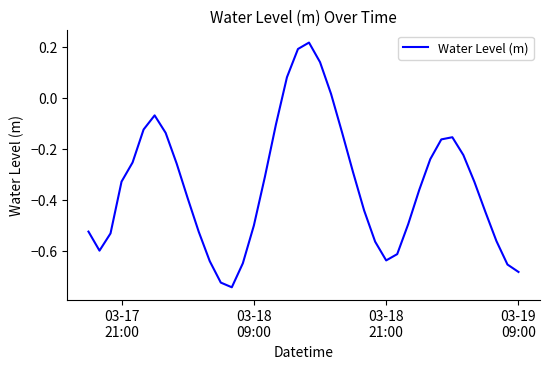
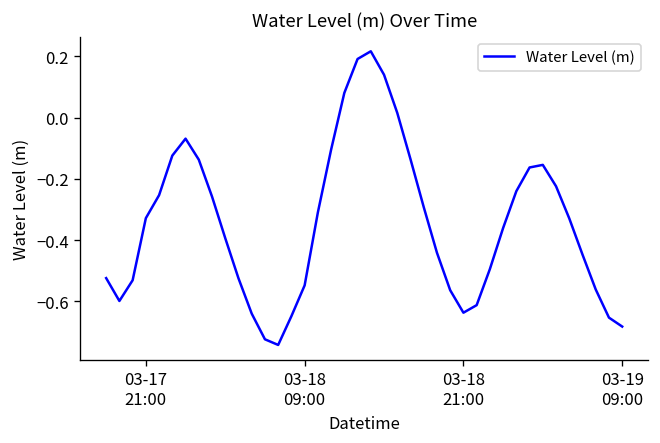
03-18 09:00: -0.50 -> -0.55
